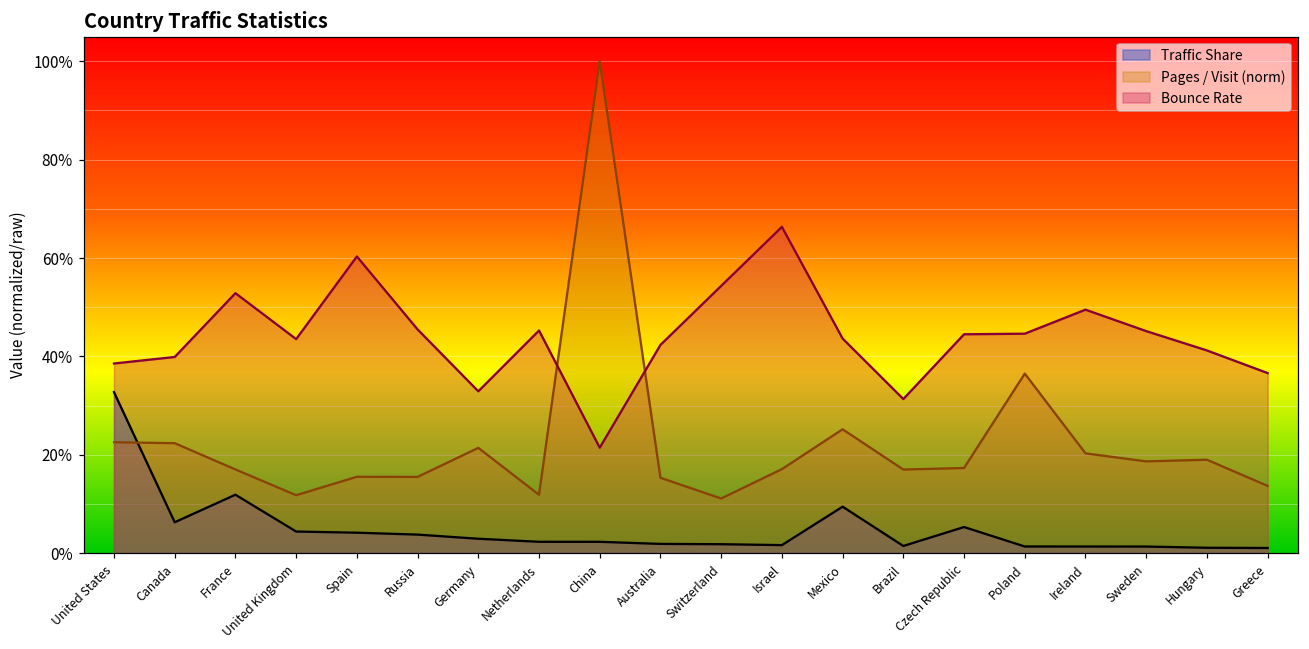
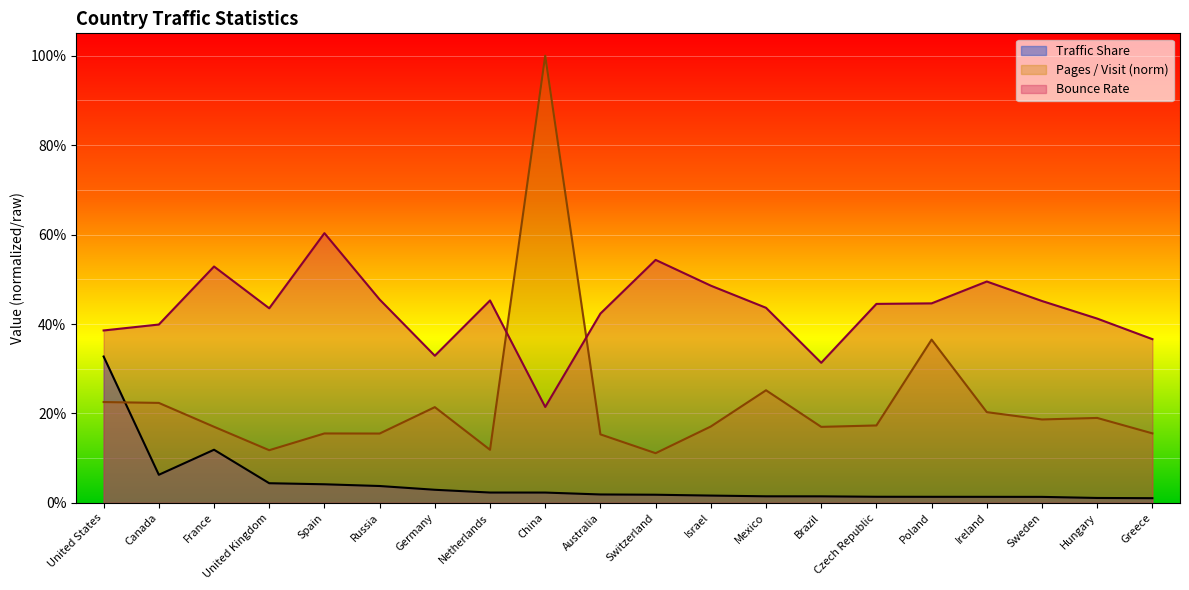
Bounce Rate, Israel: 66% -> 49%
Traffic Share, Mexico: 9% -> 1%
Traffic Share, Czech Republic: 5% -> 1%
Pages / Visit (norm), Greece: 14% -> 16%
